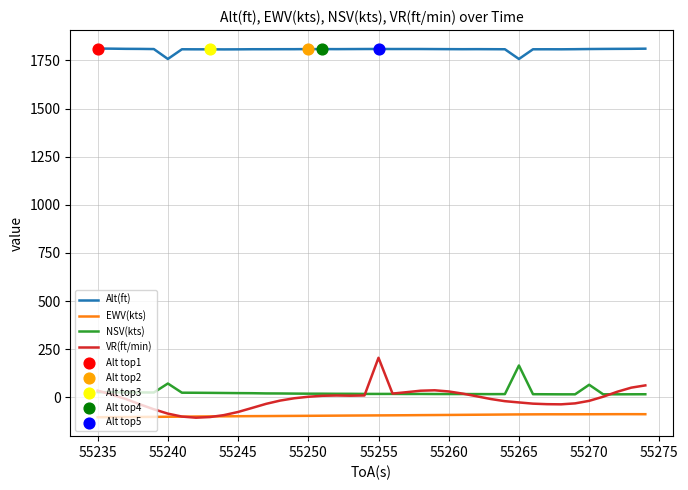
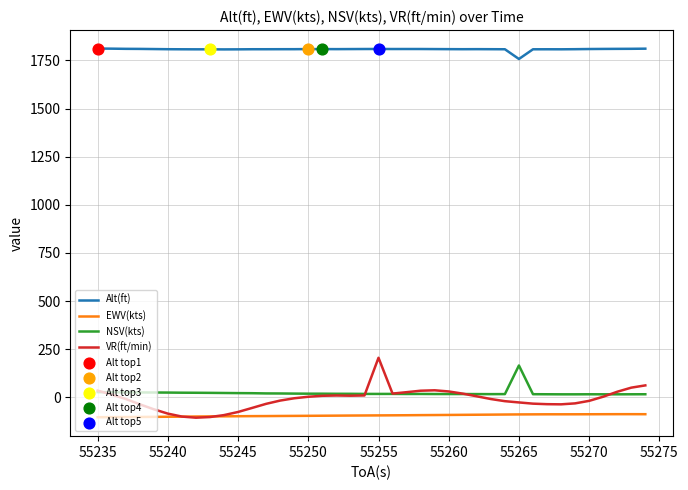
Alt(ft), 55240: 1760 -> 1810
NSV(kts), 55240: 70 -> 30
NSV(kts), 55270: 70 -> 20
